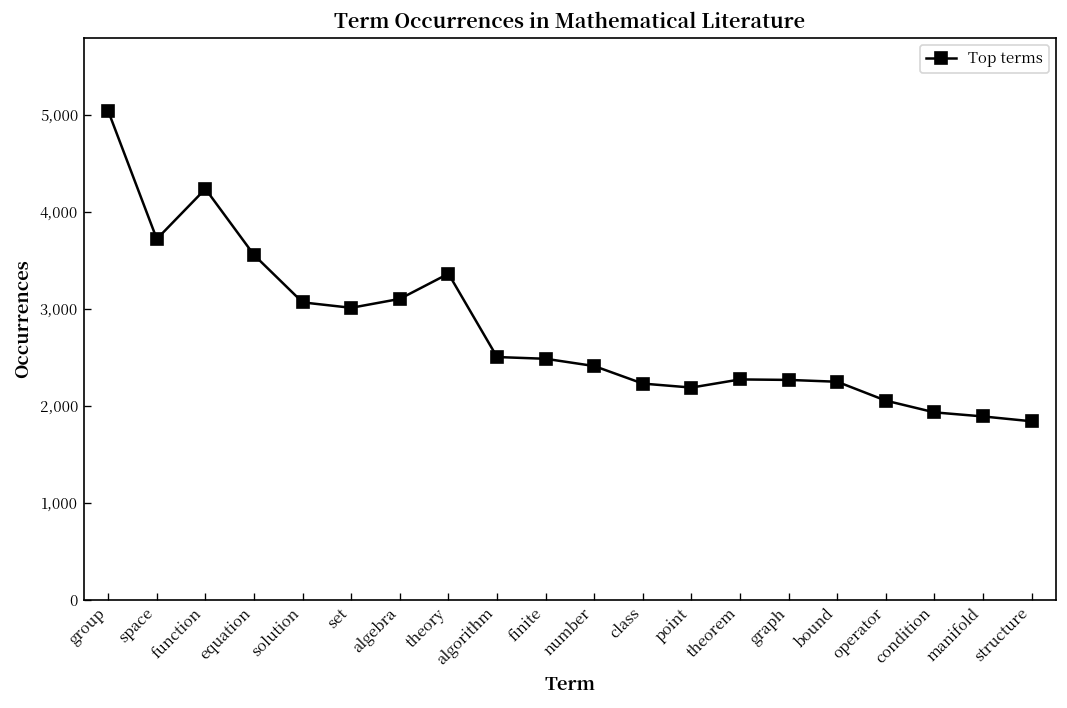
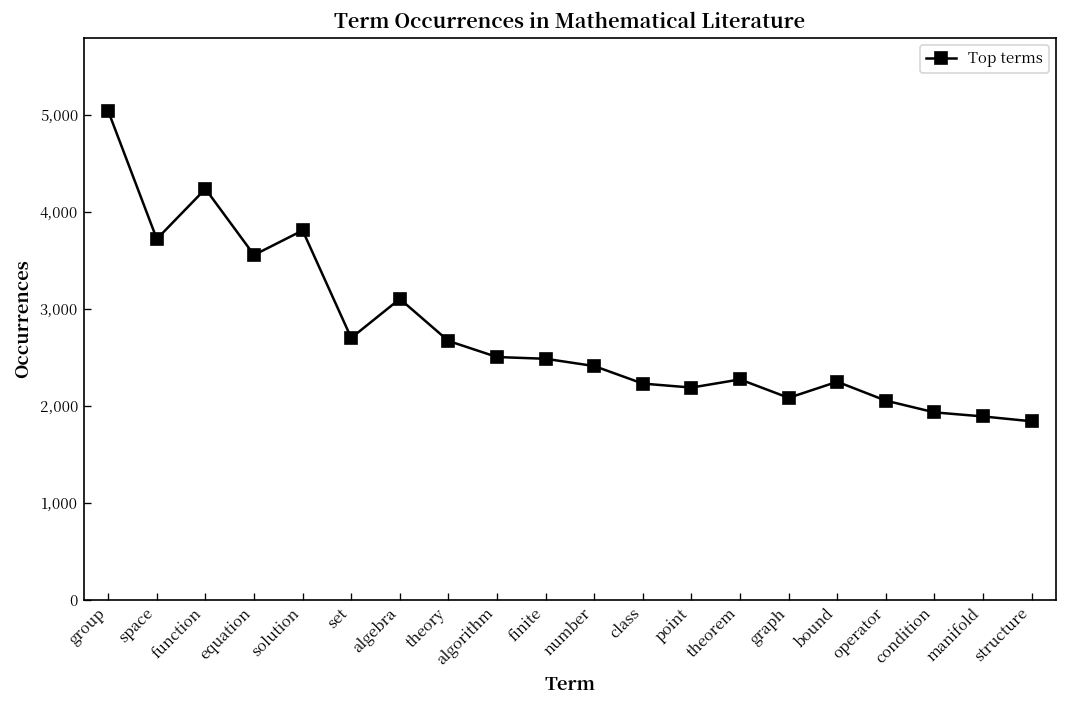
solution: 3,100 -> 3,800
set: 3,000 -> 2,700
theory: 3,400 -> 2,700
graph: 2,300 -> 2,100
